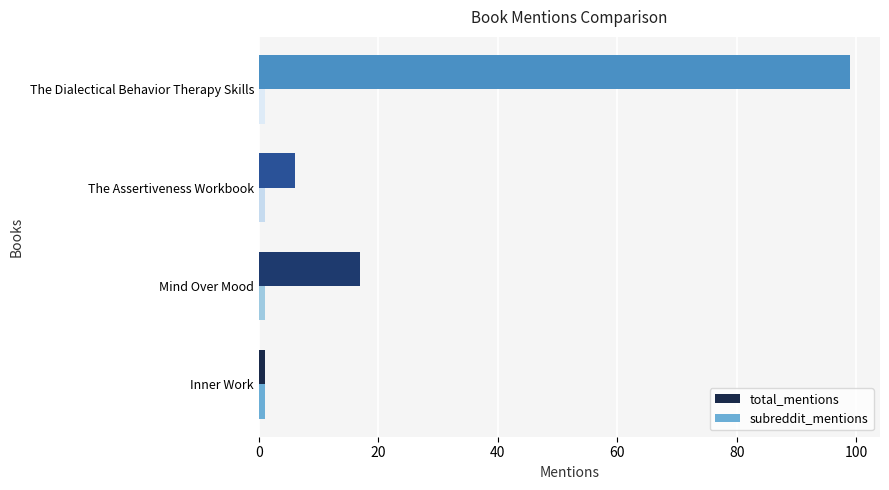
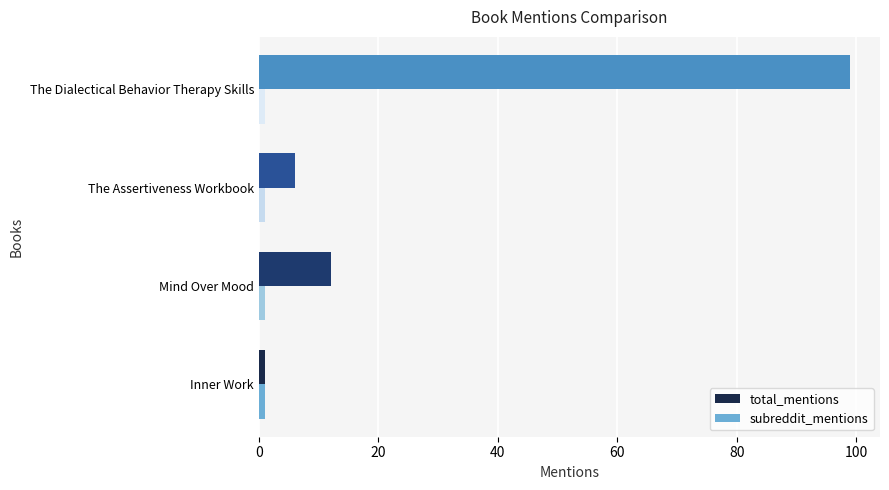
total_mentions, Mind Over Mood: 17 -> 12
